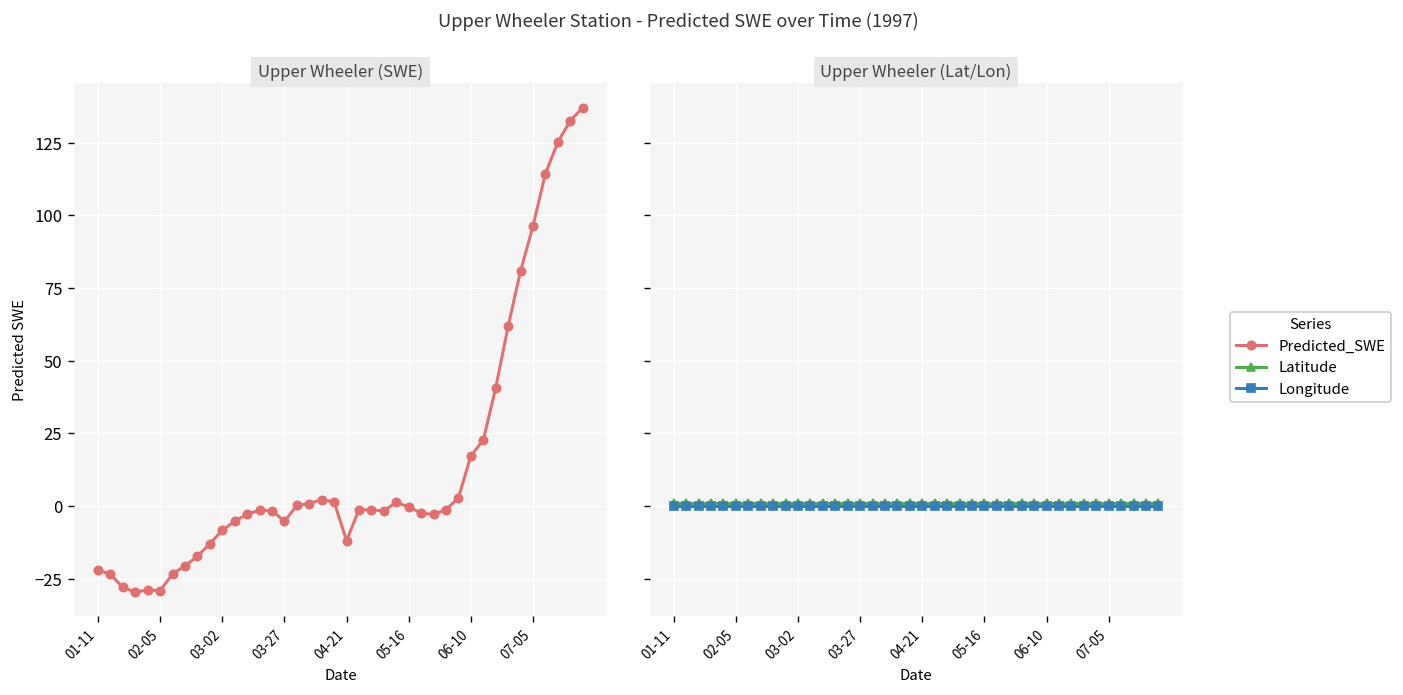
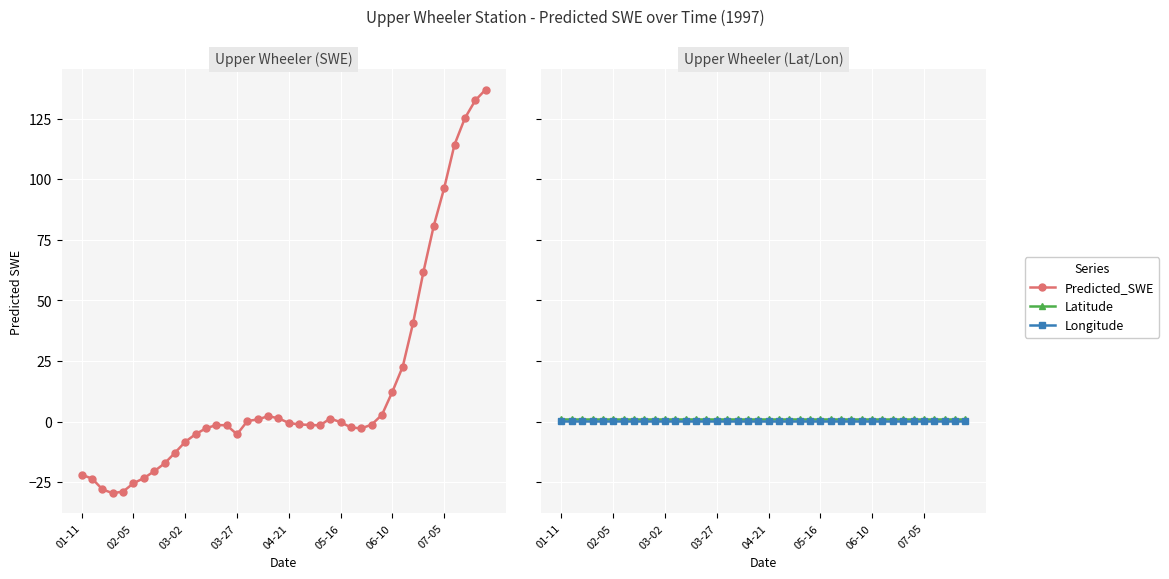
Upper Wheeler (SWE), 02-05: -29 -> -25
Upper Wheeler (SWE), 04-21: -12 -> -1
Upper Wheeler (SWE), 06-10: 17 -> 12
